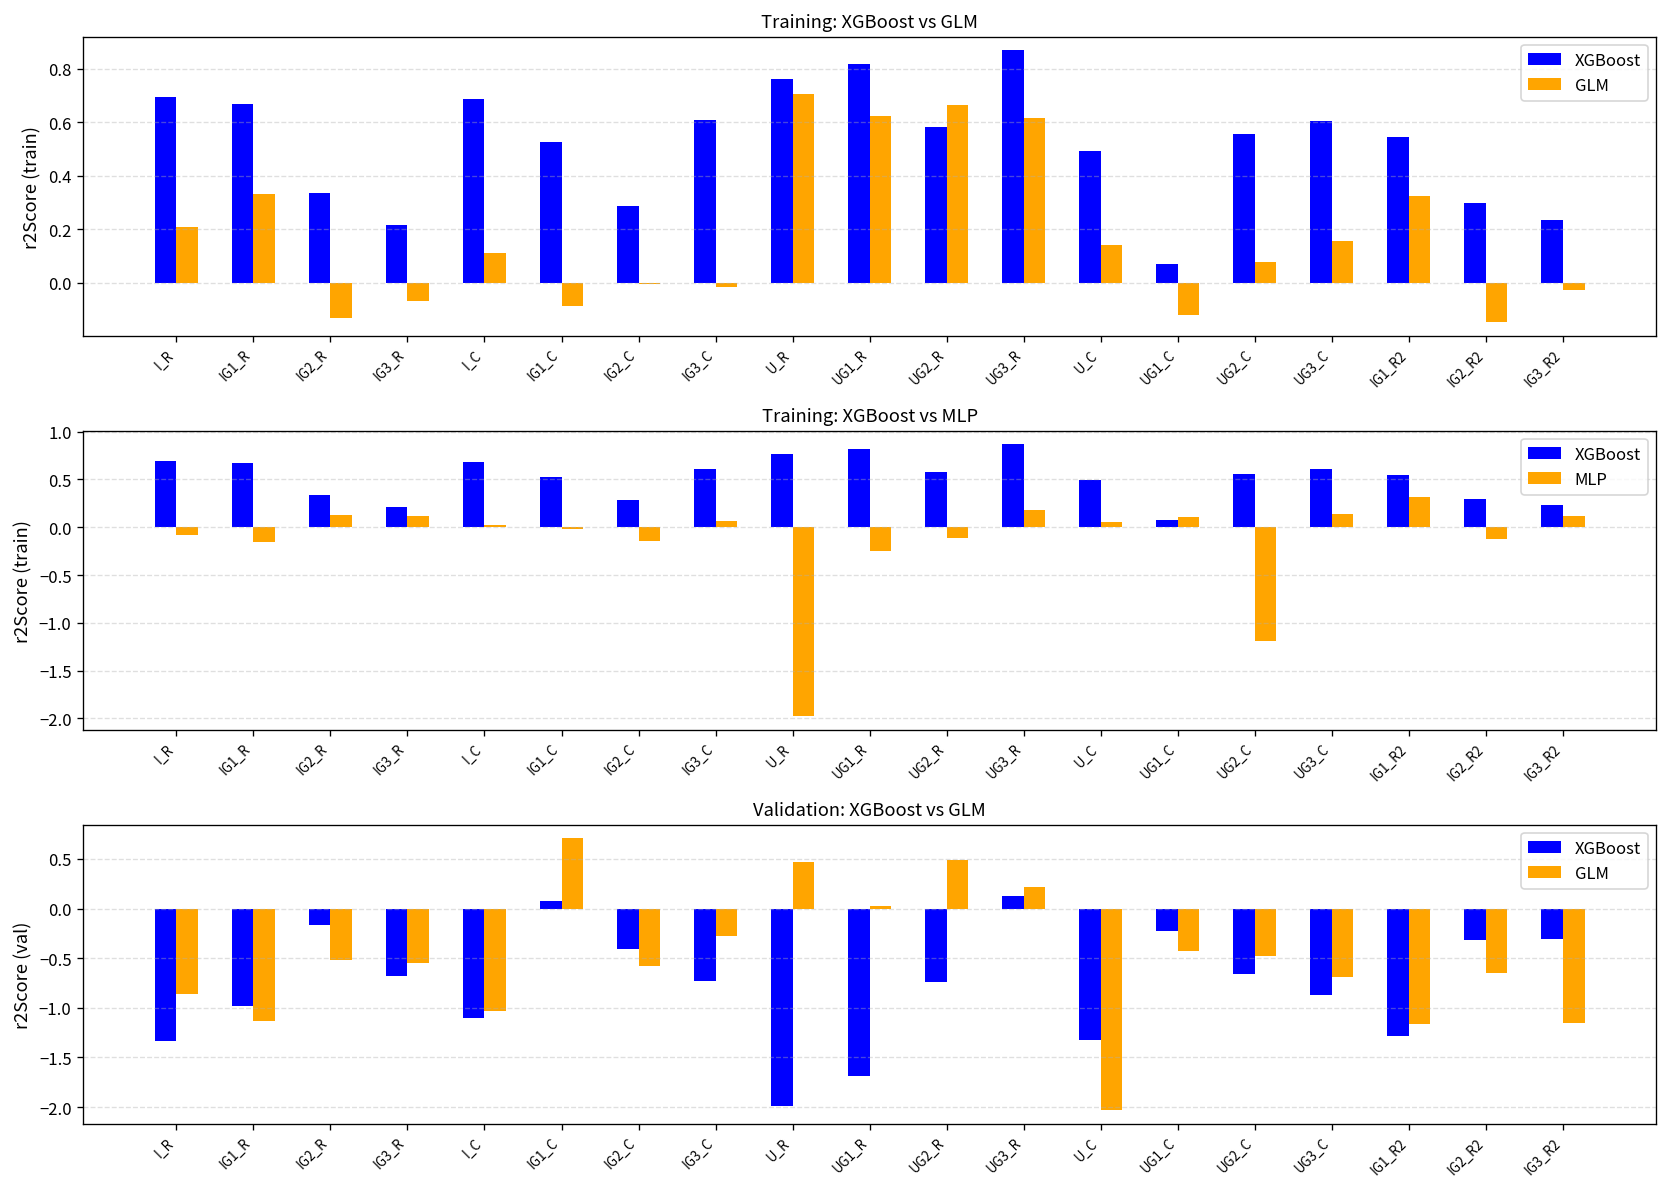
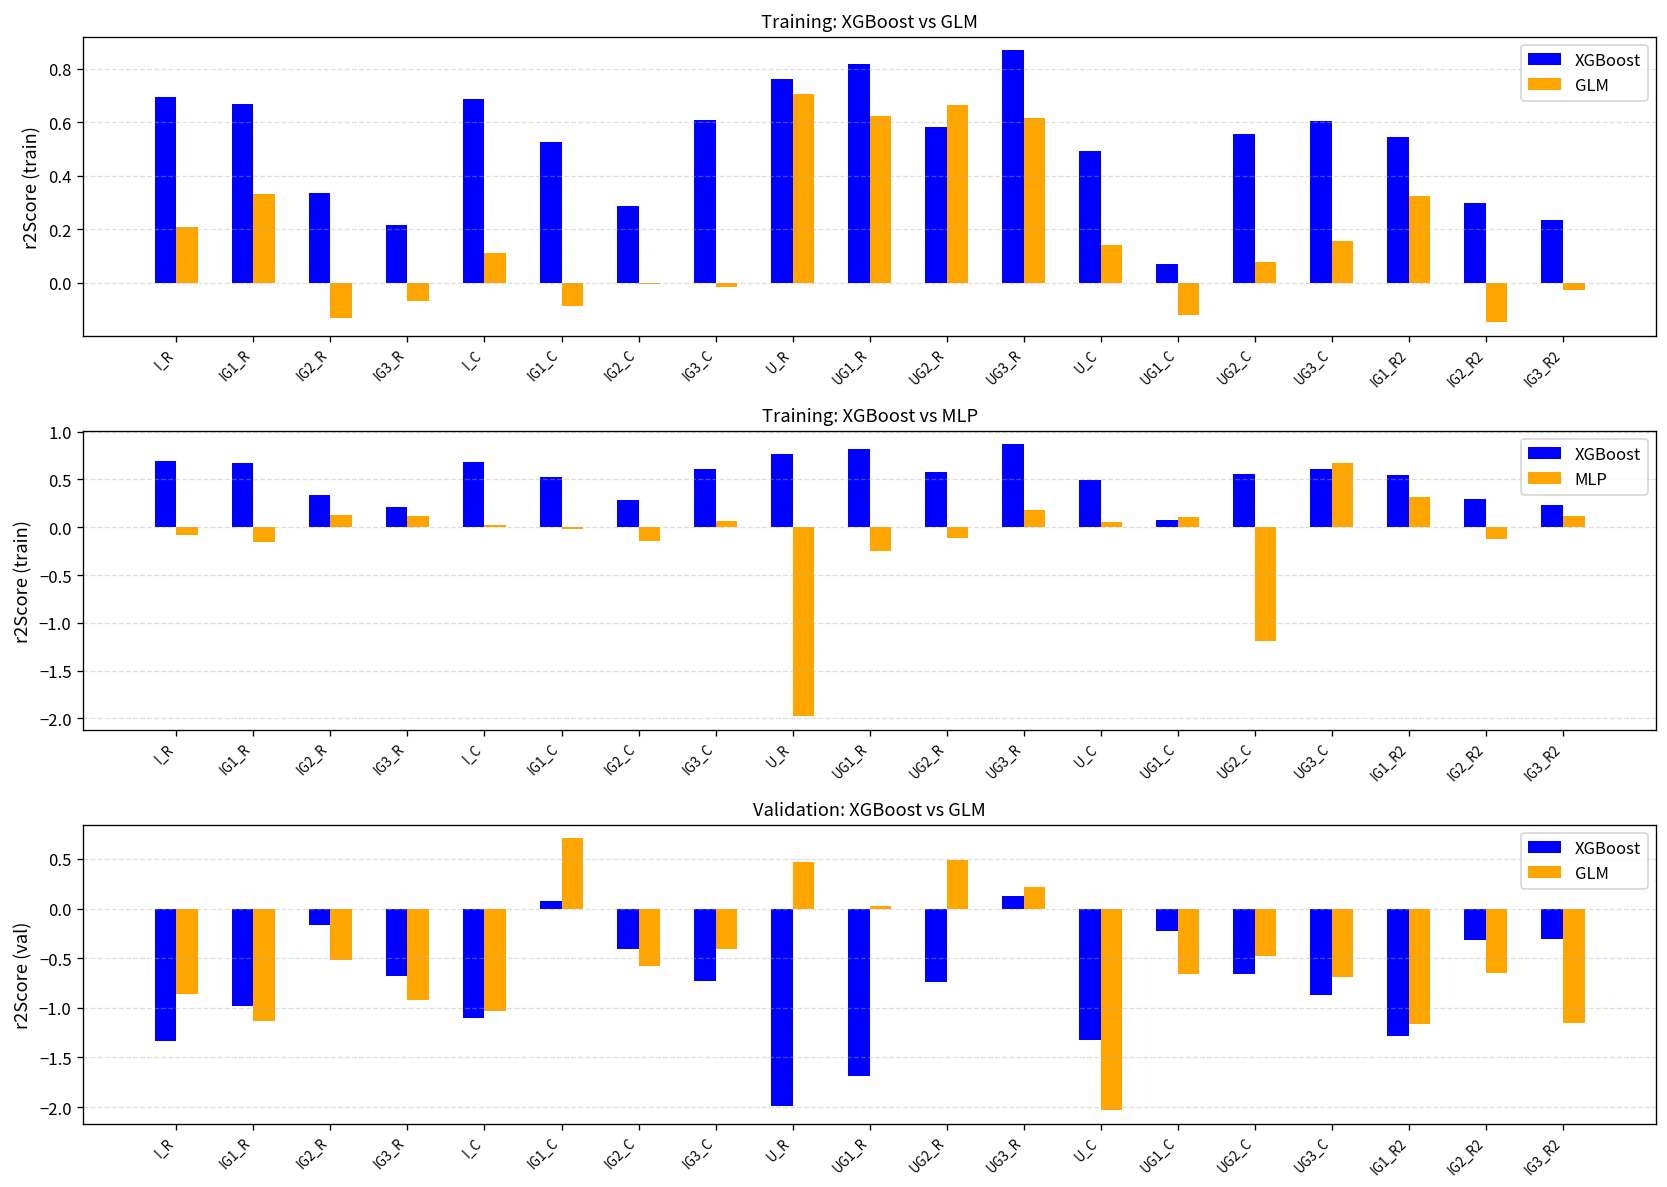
Training: XGBoost vs MLP, MLP, UG3_C: 0.1 -> 0.7
Validation: XGBoost vs GLM, GLM, IG3_R: -0.5 -> -0.9
Validation: XGBoost vs GLM, GLM, IG3_C: -0.3 -> -0.4
Validation: XGBoost vs GLM, GLM, UG1_C: -0.4 -> -0.7
